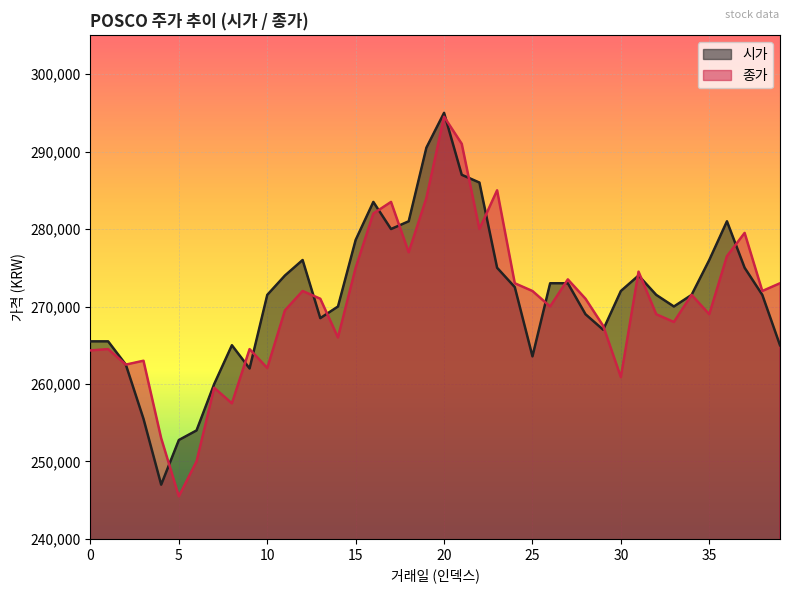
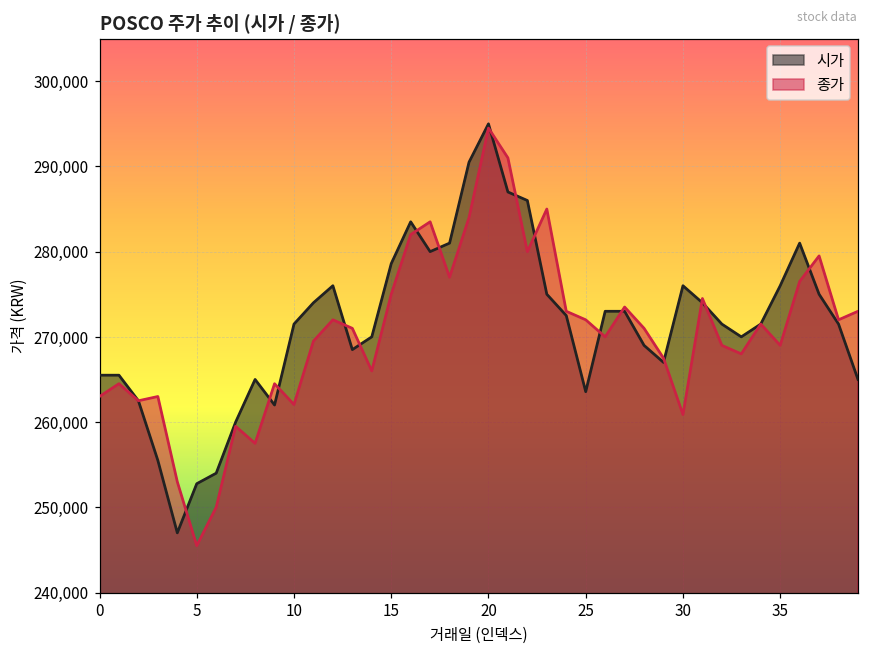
종가, 0: 264,000 -> 263,000
시가, 30: 272,000 -> 276,000
